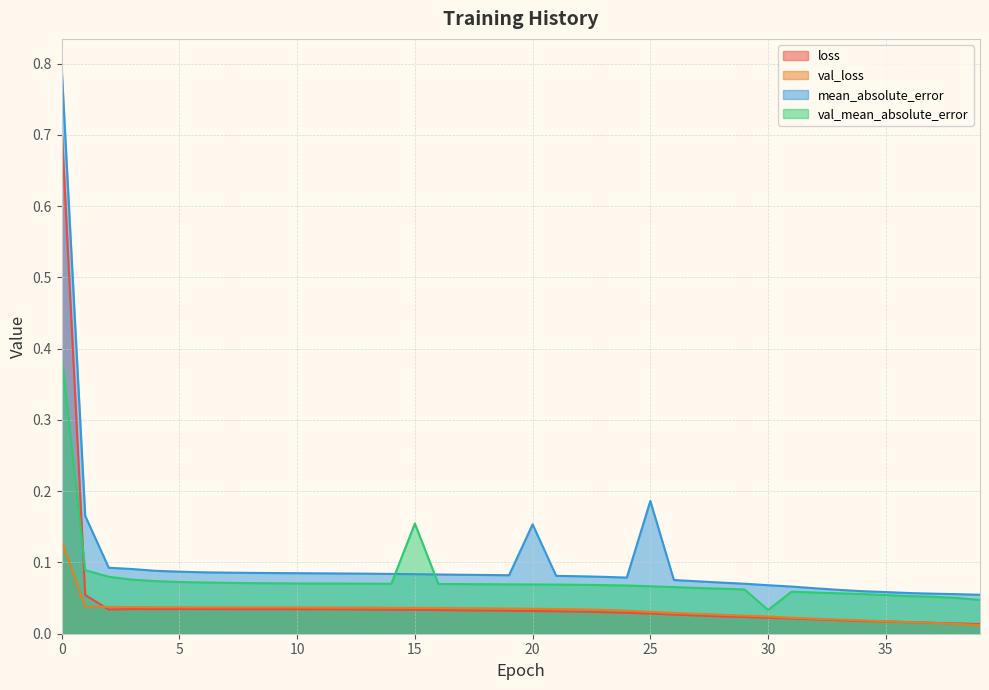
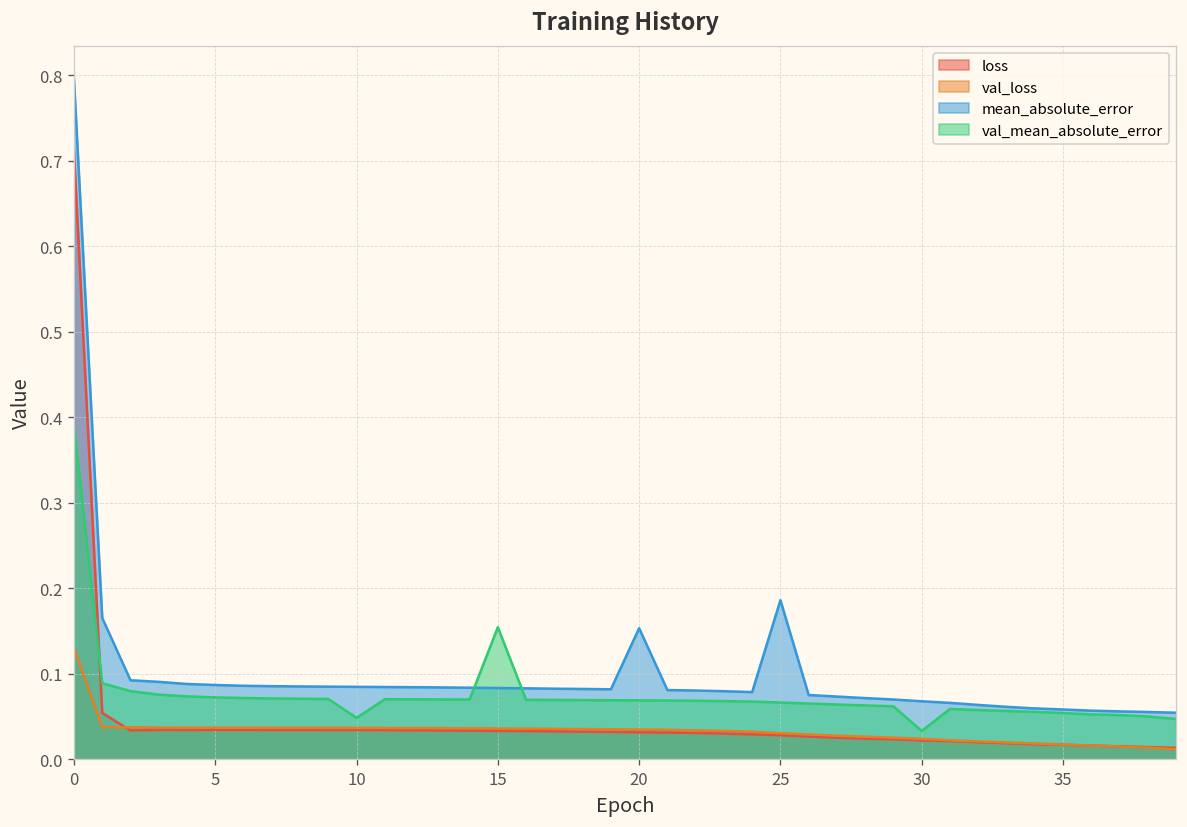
val_mean_absolute_error, 10: 0.07 -> 0.05
